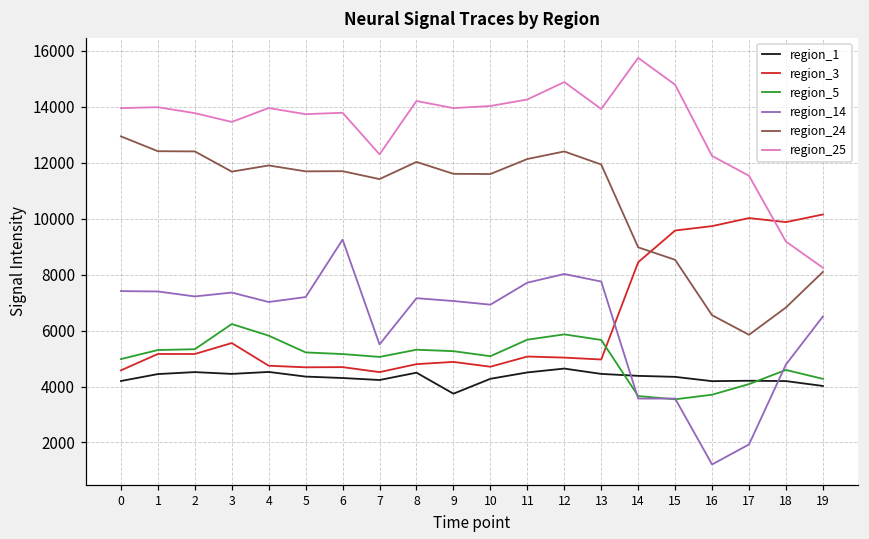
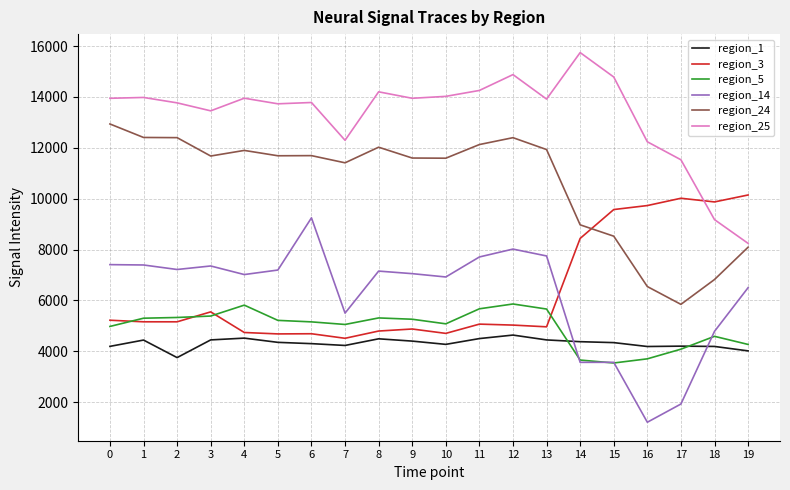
region_3, 0: 4600 -> 5200
region_1, 2: 4500 -> 3800
region_5, 3: 6200 -> 5400
region_1, 9: 3700 -> 4400
